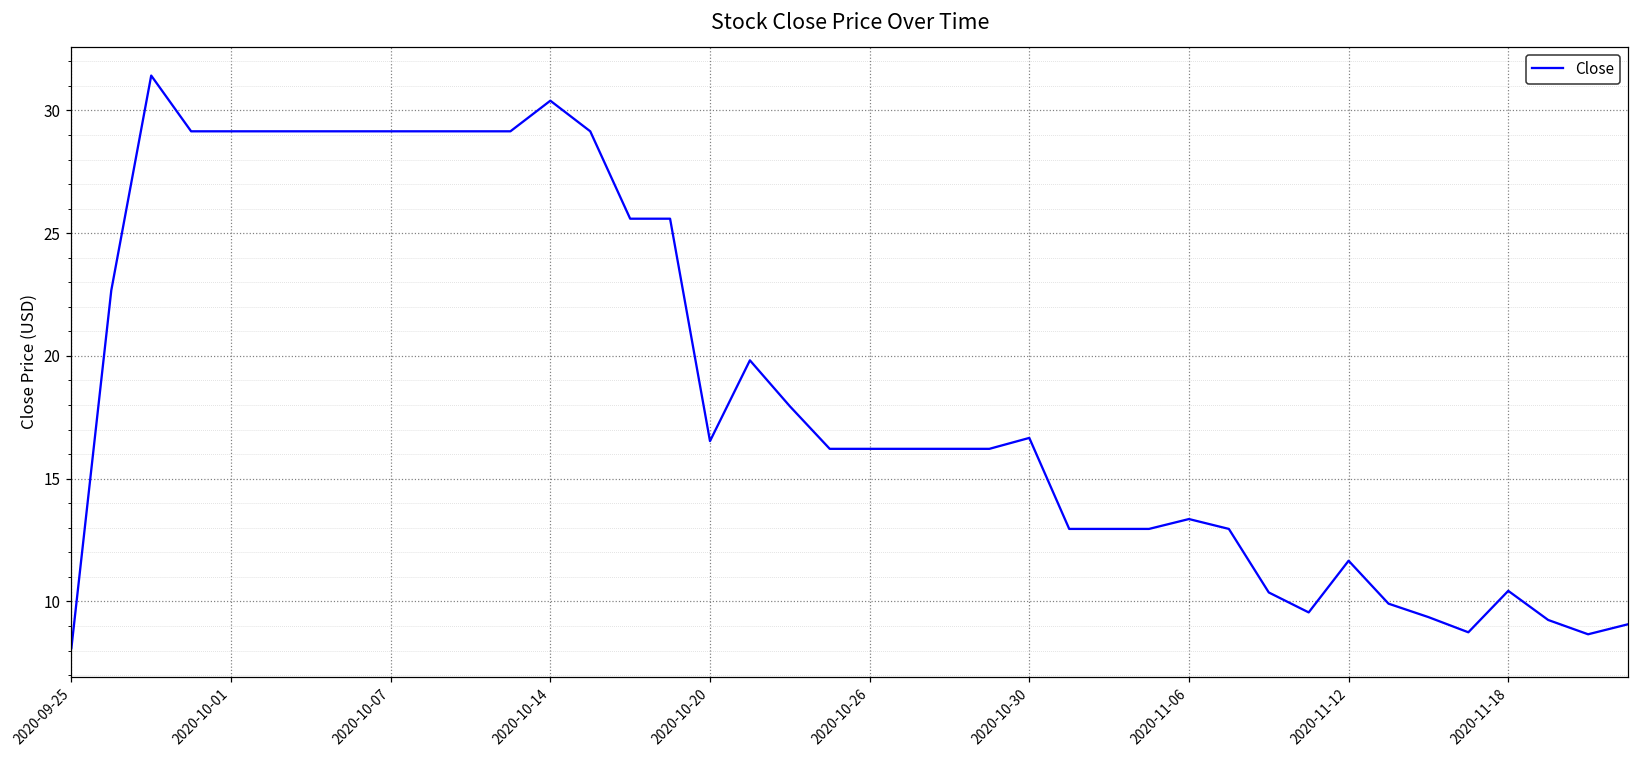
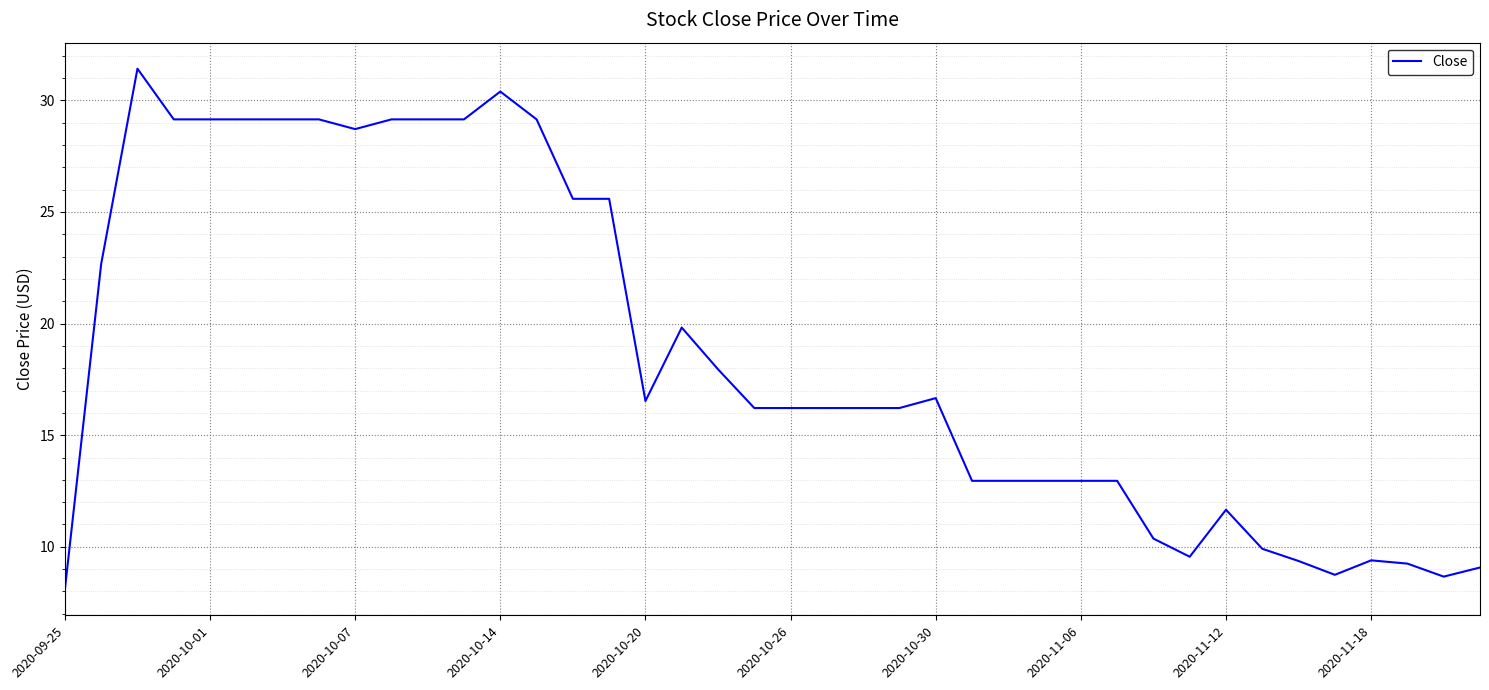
2020-10-07: 29.1 -> 28.7
2020-11-06: 13.4 -> 13.0
2020-11-18: 10.4 -> 9.4
